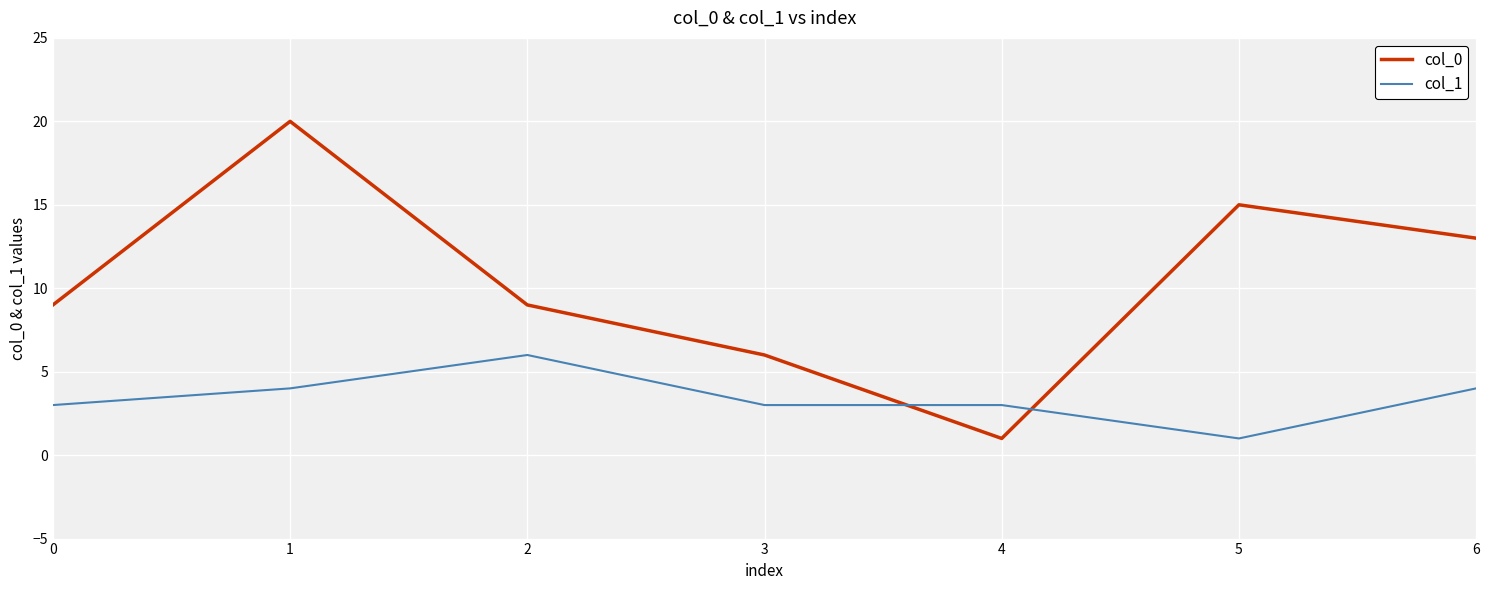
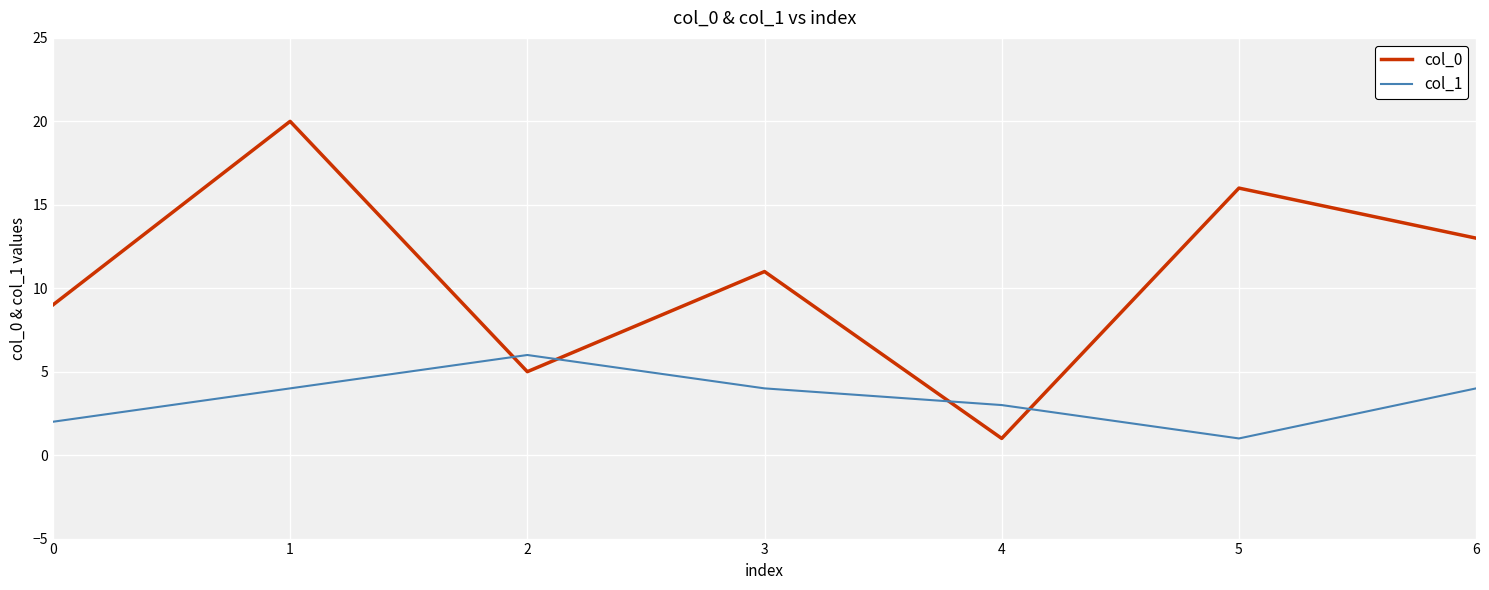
col_1, 0: 3 -> 2
col_0, 2: 9 -> 5
col_0, 3: 6 -> 11
col_1, 3: 3 -> 4
col_0, 5: 15 -> 16
